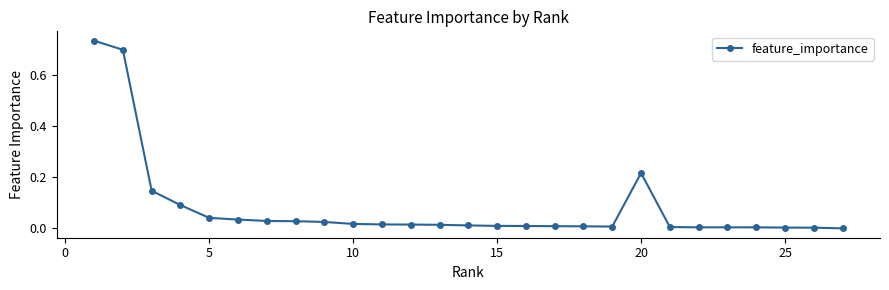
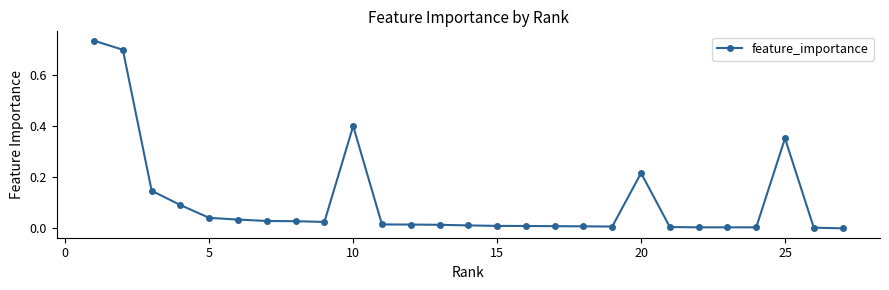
10: 0.02 -> 0.40
25: 0.00 -> 0.35
